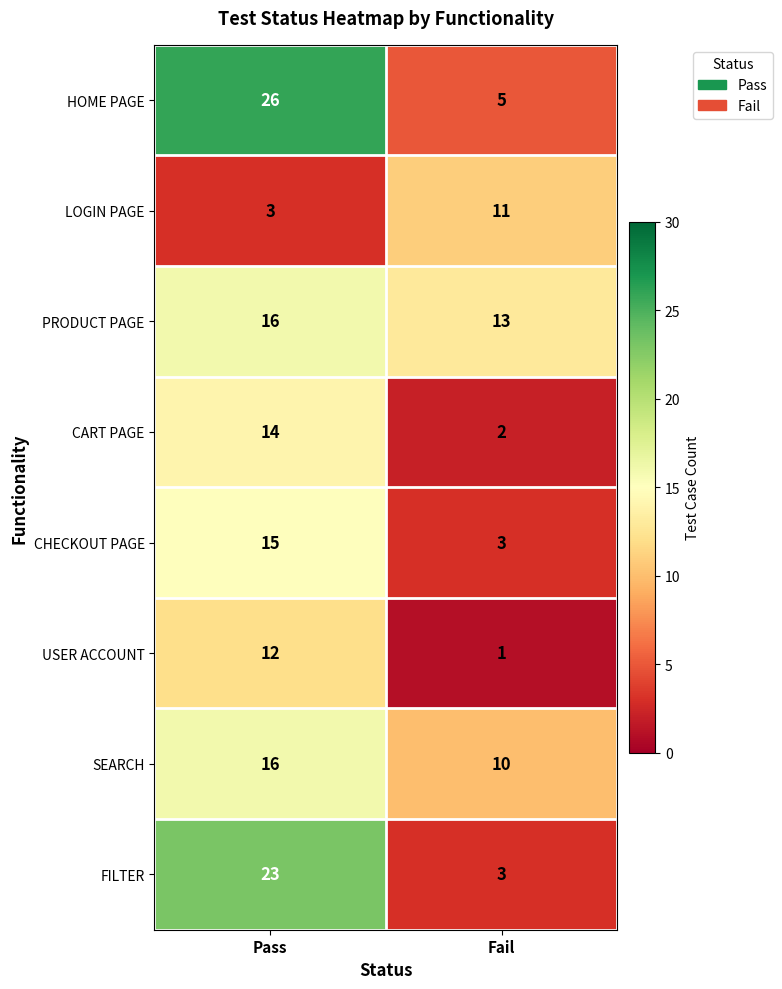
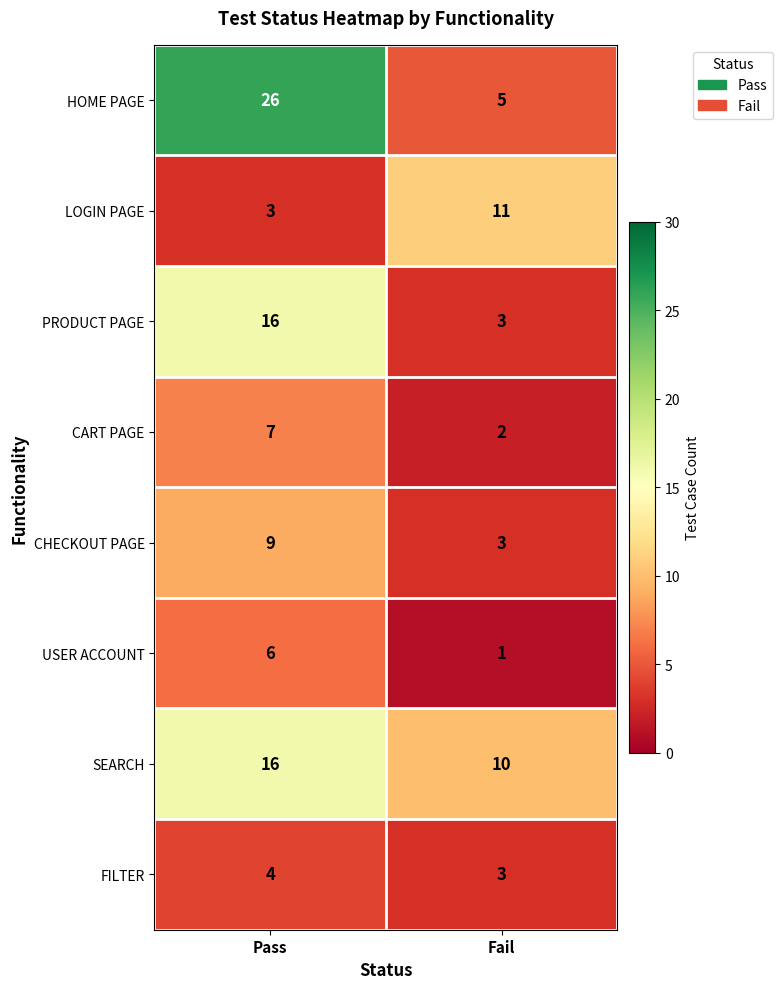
PRODUCT PAGE, Fail: 13 -> 3
CART PAGE, Pass: 14 -> 7
CHECKOUT PAGE, Pass: 15 -> 9
USER ACCOUNT, Pass: 12 -> 6
FILTER, Pass: 23 -> 4
